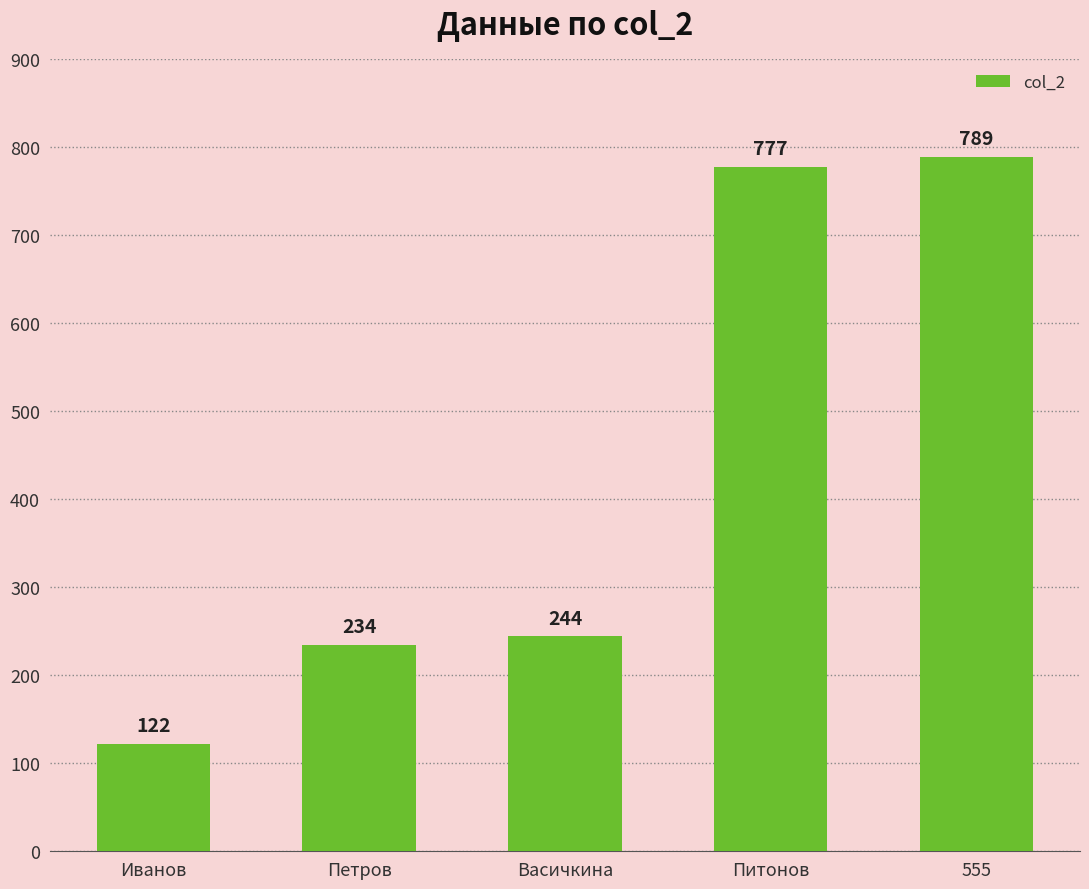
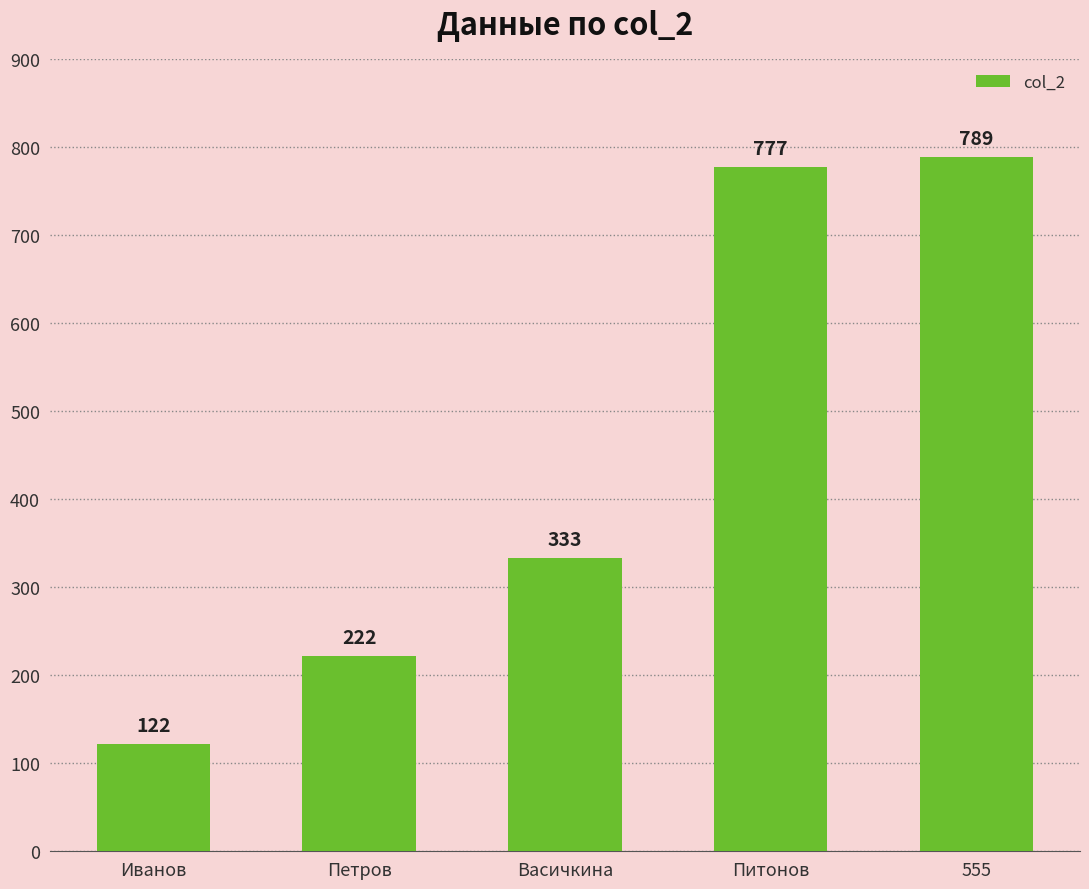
Петров: 234 -> 222
Васичкина: 244 -> 333
